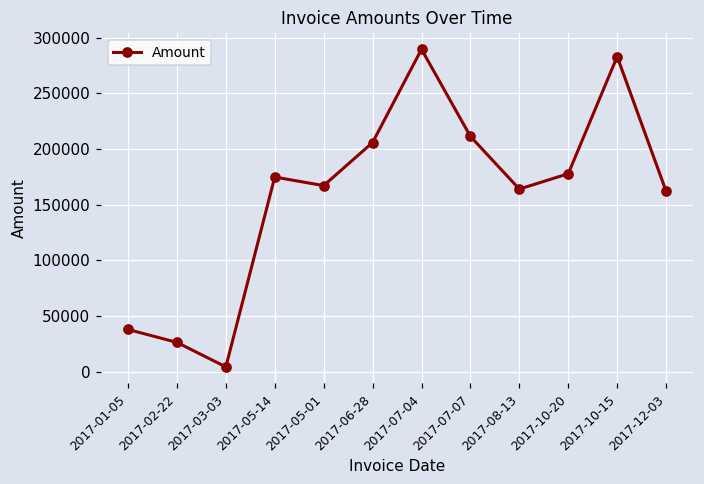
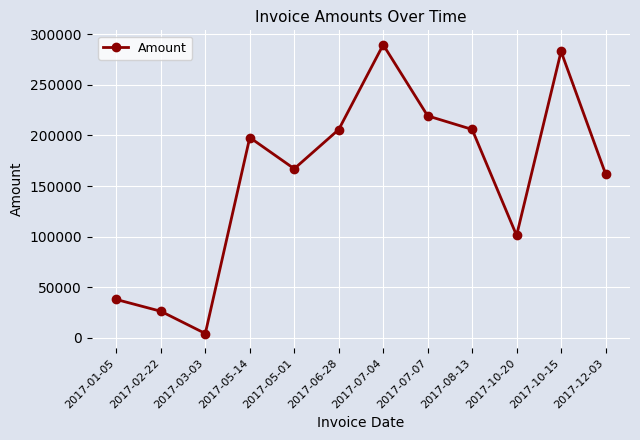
2017-05-14: 175000 -> 198000
2017-07-07: 211000 -> 219000
2017-08-13: 164000 -> 206000
2017-10-20: 178000 -> 101000
